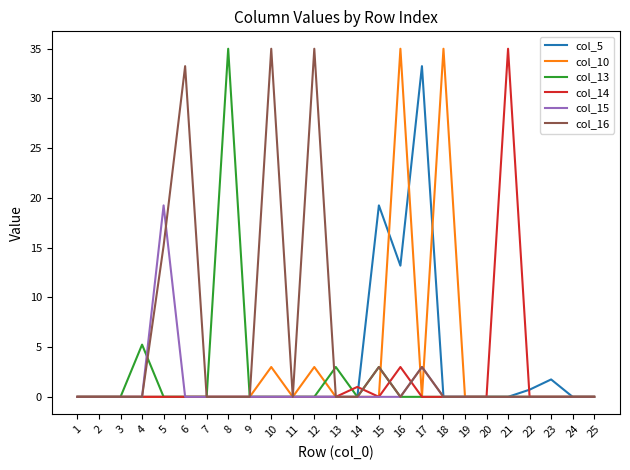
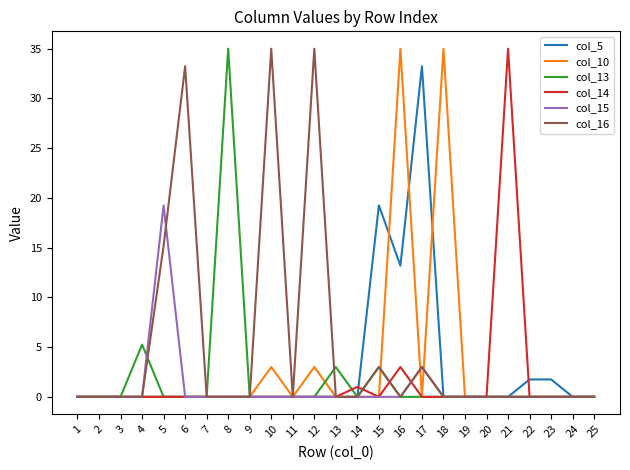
col_5, 22: 1 -> 2
